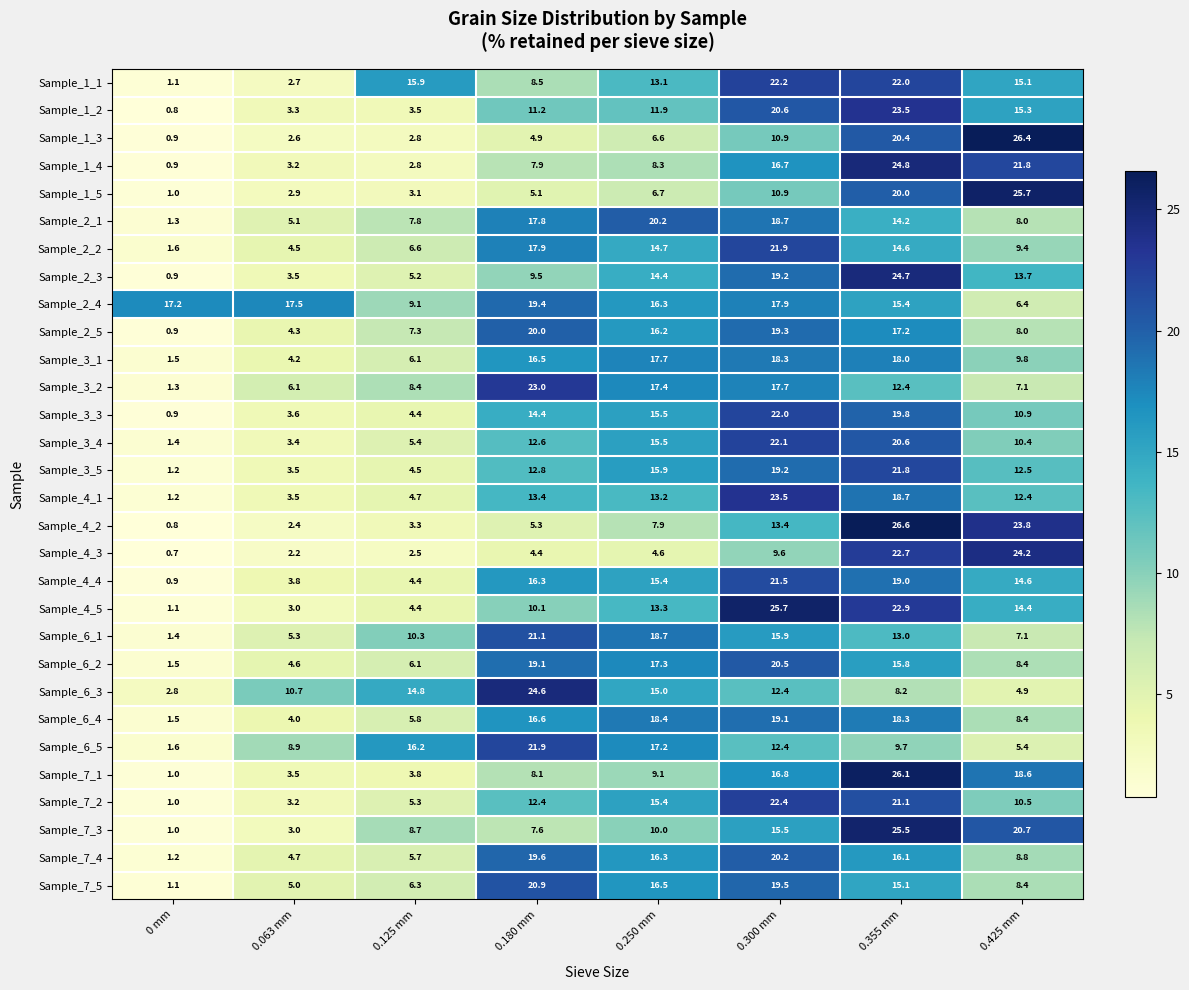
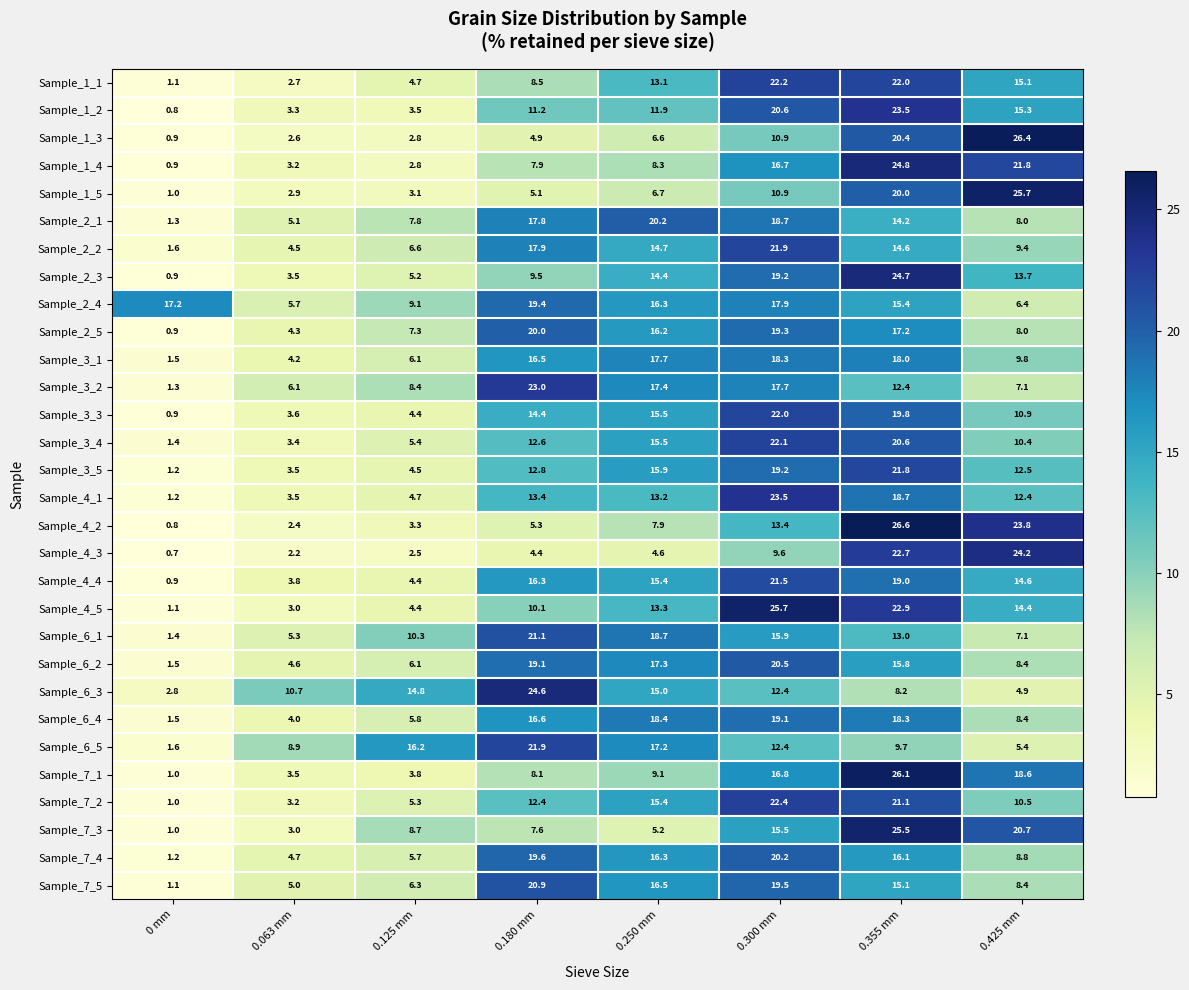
Sample_1_1, 0.125 mm: 15.9 -> 4.7
Sample_2_4, 0.063 mm: 17.5 -> 5.7
Sample_7_3, 0.250 mm: 10.0 -> 5.2
